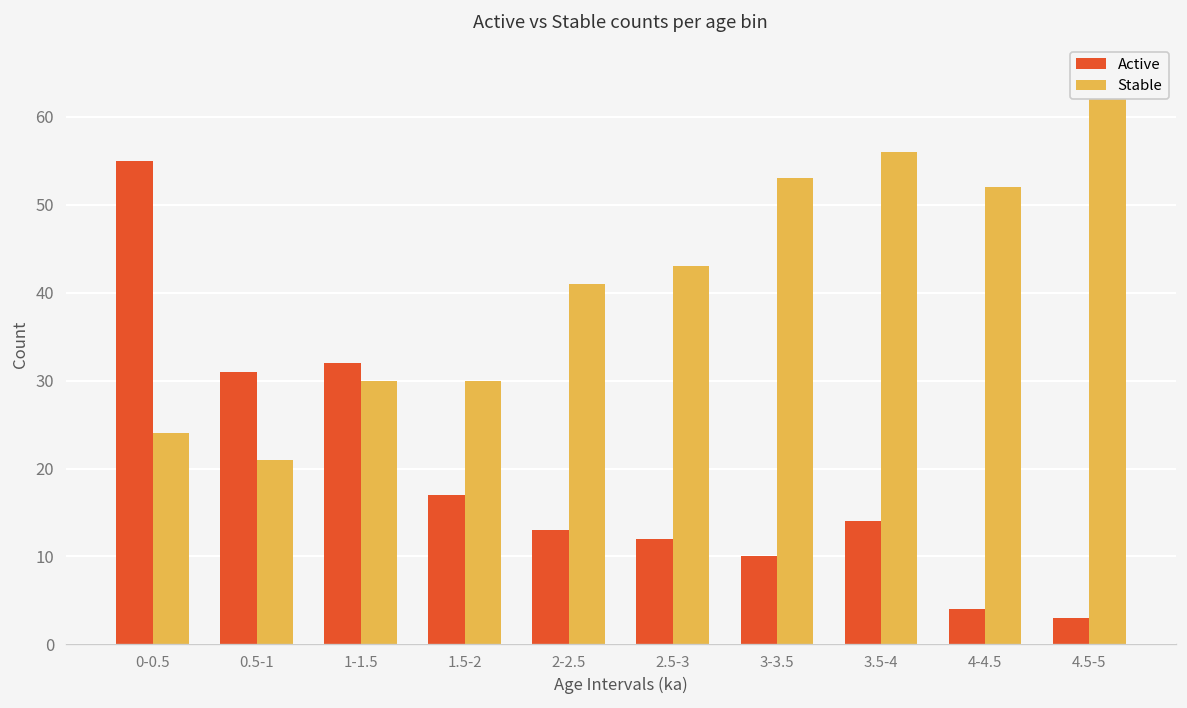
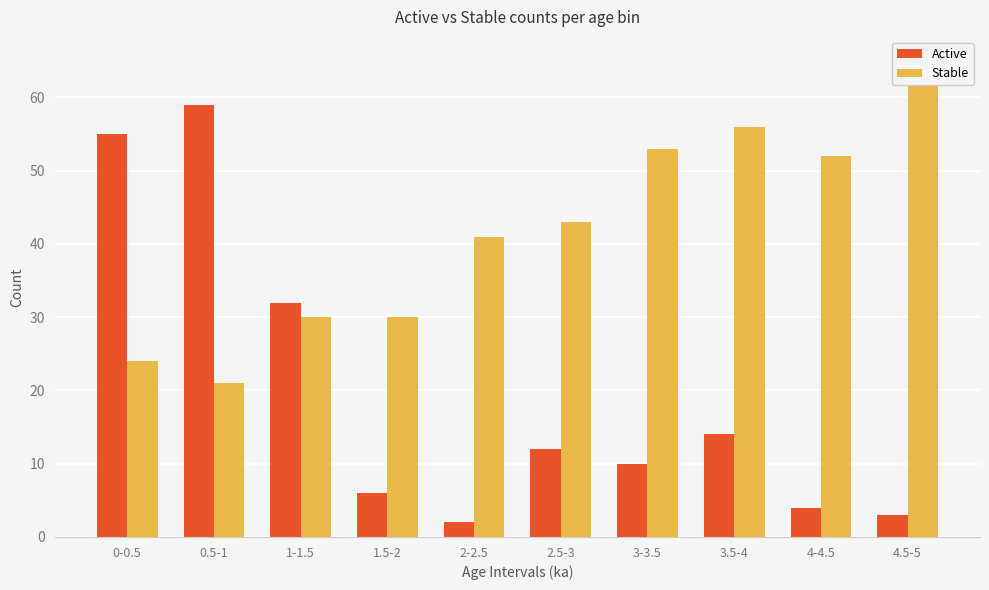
Active, 0.5-1: 31 -> 59
Active, 1.5-2: 17 -> 6
Active, 2-2.5: 13 -> 2
